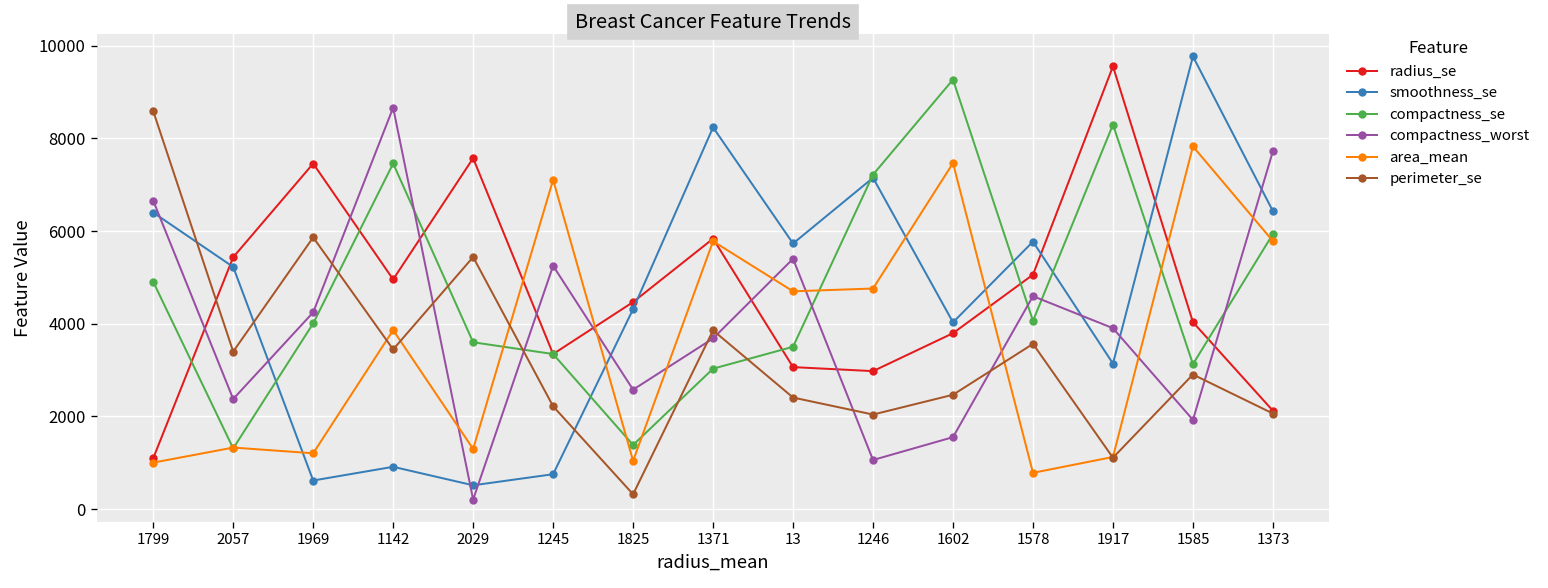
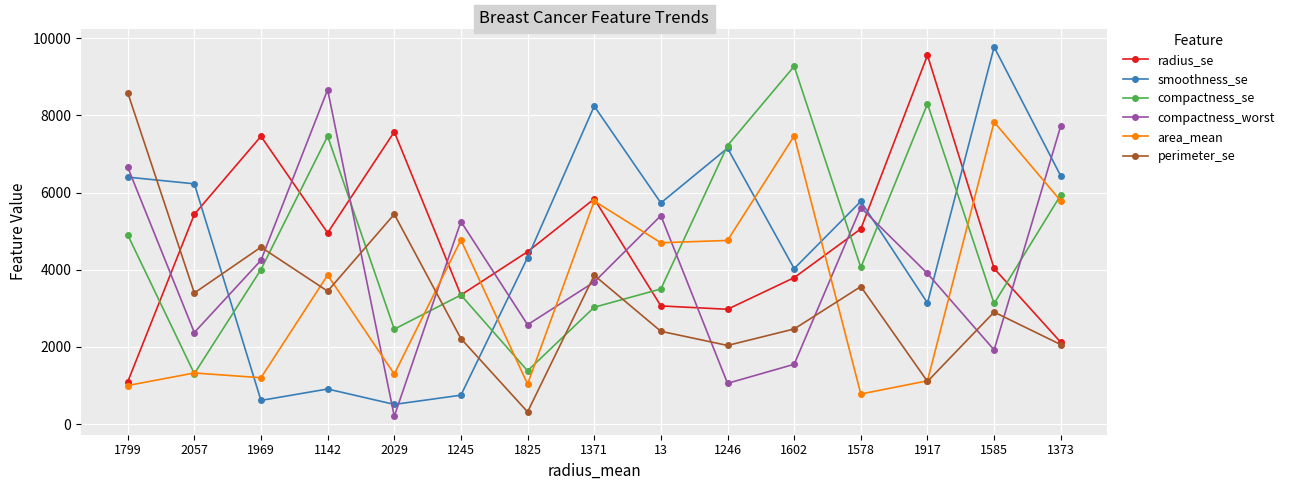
smoothness_se, 2057: 5200 -> 6200
perimeter_se, 1969: 5900 -> 4600
compactness_se, 2029: 3600 -> 2500
area_mean, 1245: 7100 -> 4800
compactness_worst, 1578: 4600 -> 5600
